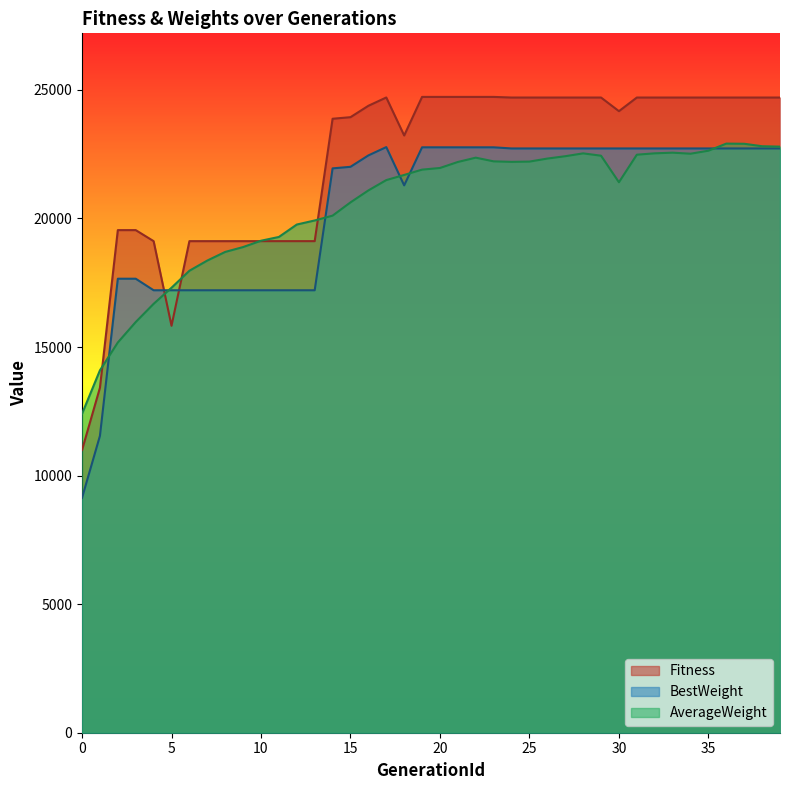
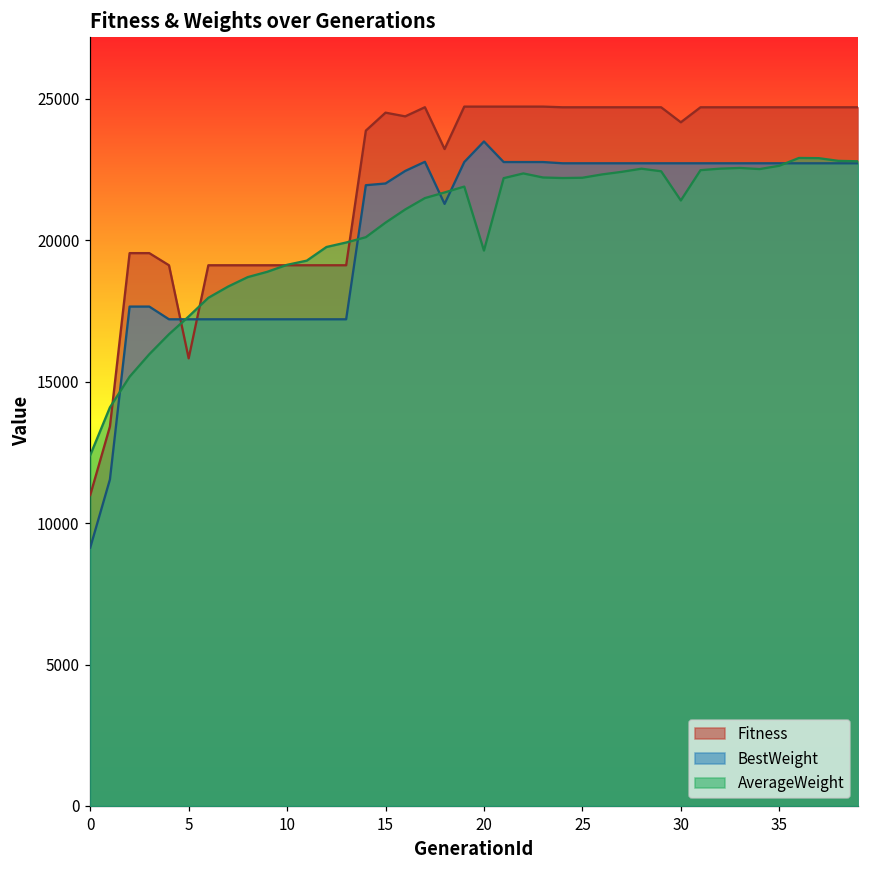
Fitness, 15: 23900 -> 24500
BestWeight, 20: 22800 -> 23500
AverageWeight, 20: 22000 -> 19600
